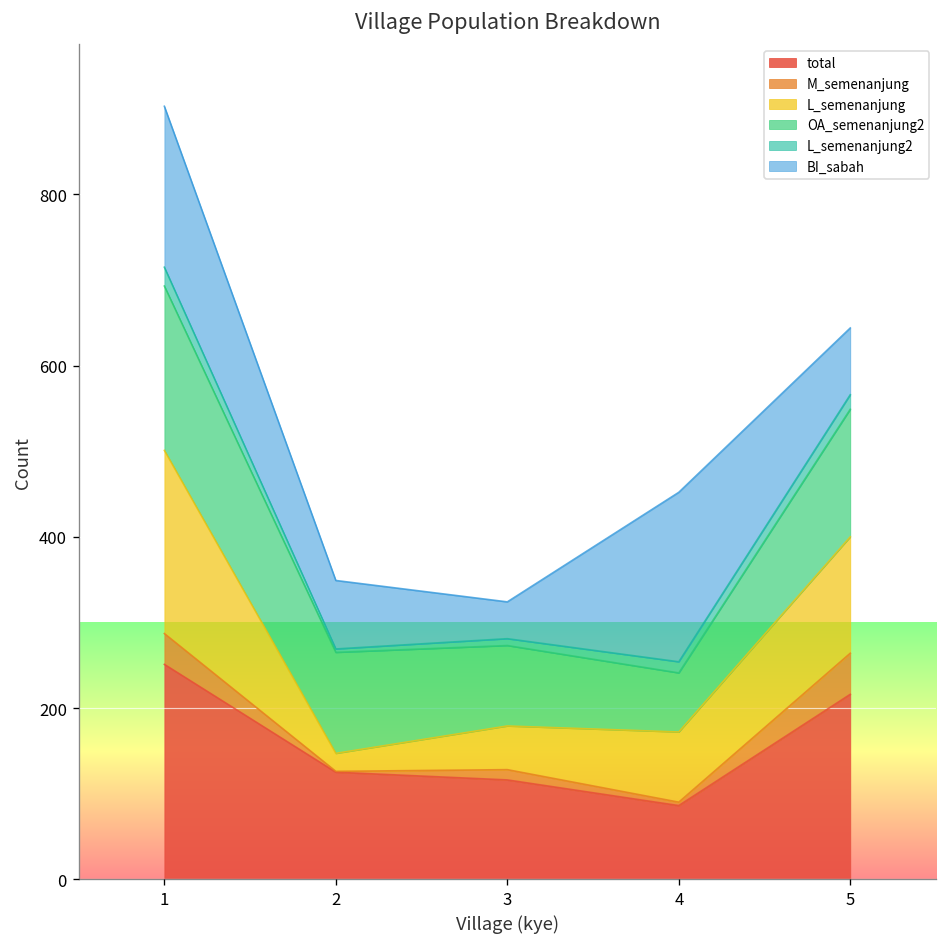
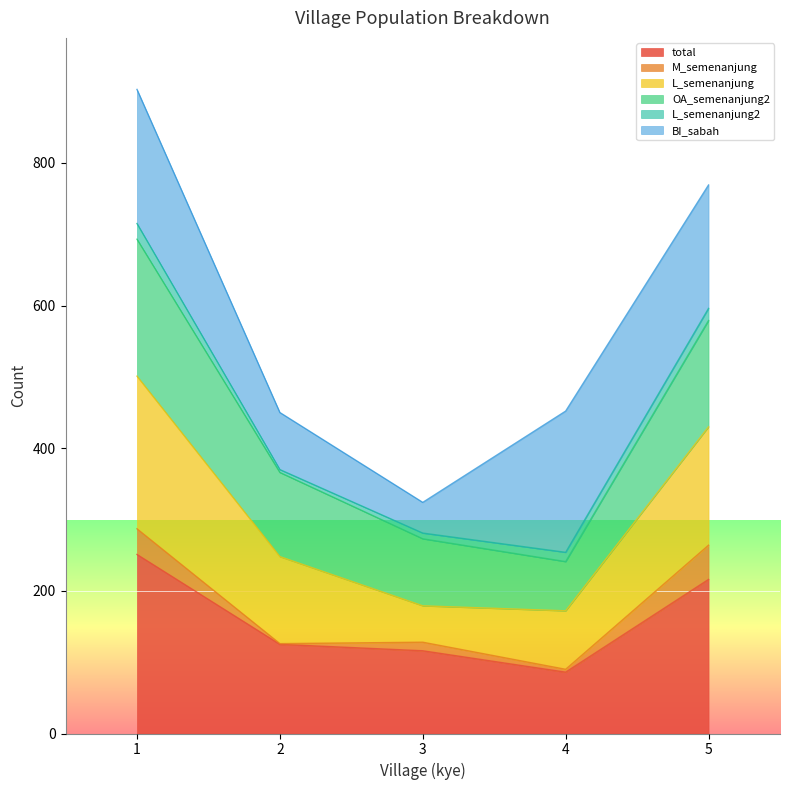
L_semenanjung, 2: 20 -> 120
L_semenanjung, 5: 140 -> 170
BI_sabah, 5: 80 -> 170
